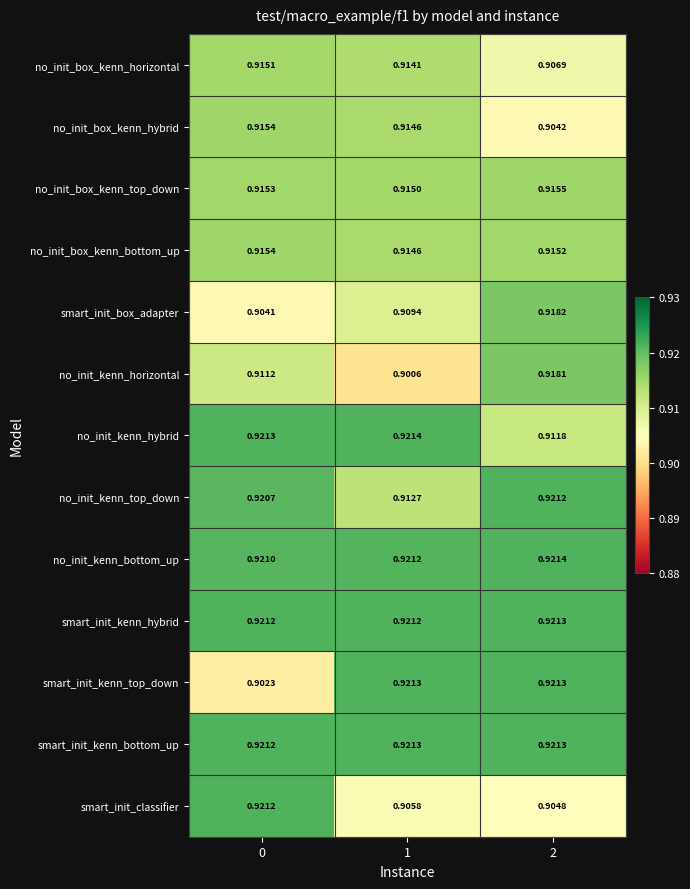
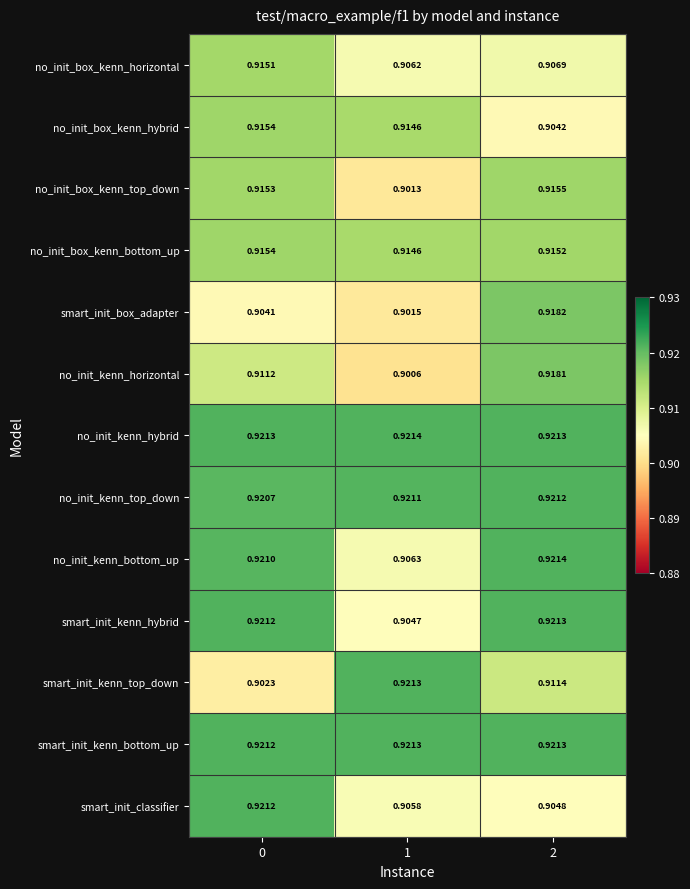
no_init_box_kenn_horizontal, 1: 0.9141 -> 0.9062
no_init_box_kenn_top_down, 1: 0.9150 -> 0.9013
smart_init_box_adapter, 1: 0.9094 -> 0.9015
no_init_kenn_hybrid, 2: 0.9118 -> 0.9213
no_init_kenn_top_down, 1: 0.9127 -> 0.9211
no_init_kenn_bottom_up, 1: 0.9212 -> 0.9063
smart_init_kenn_hybrid, 1: 0.9212 -> 0.9047
smart_init_kenn_top_down, 2: 0.9213 -> 0.9114
